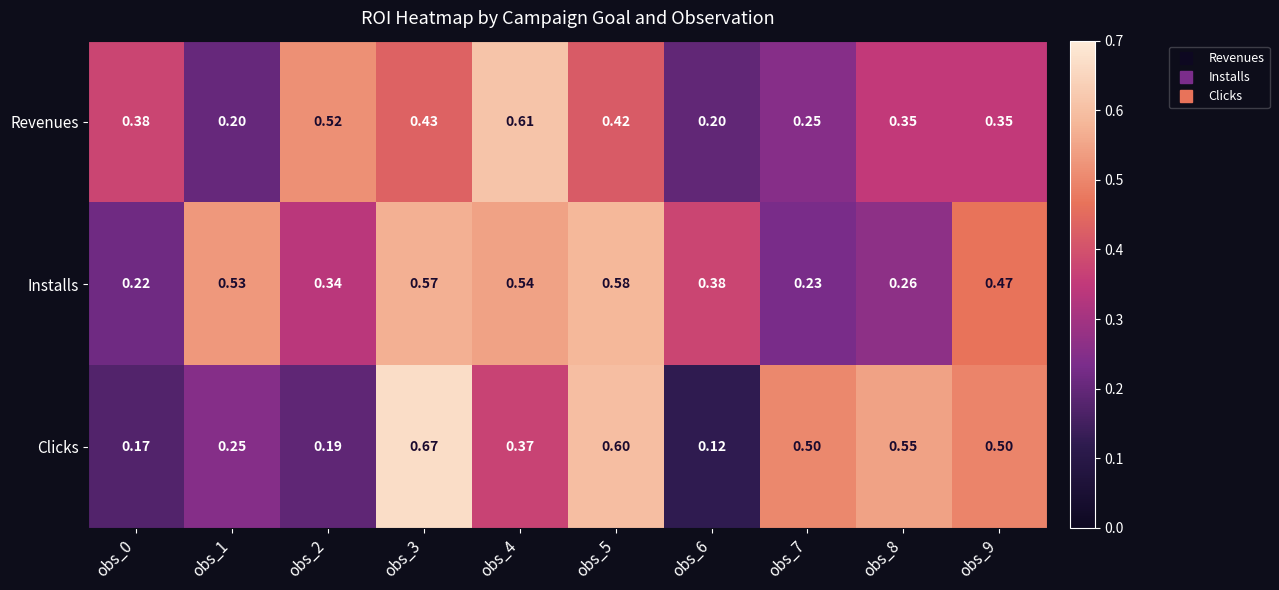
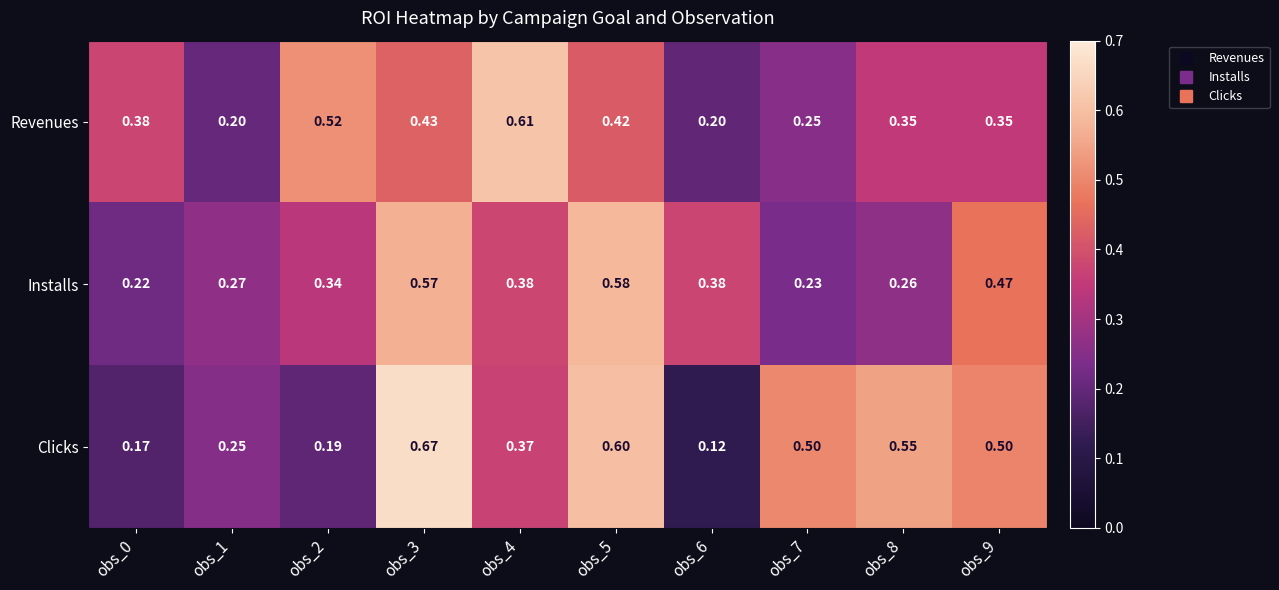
Installs, obs_1: 0.53 -> 0.27
Installs, obs_4: 0.54 -> 0.38
